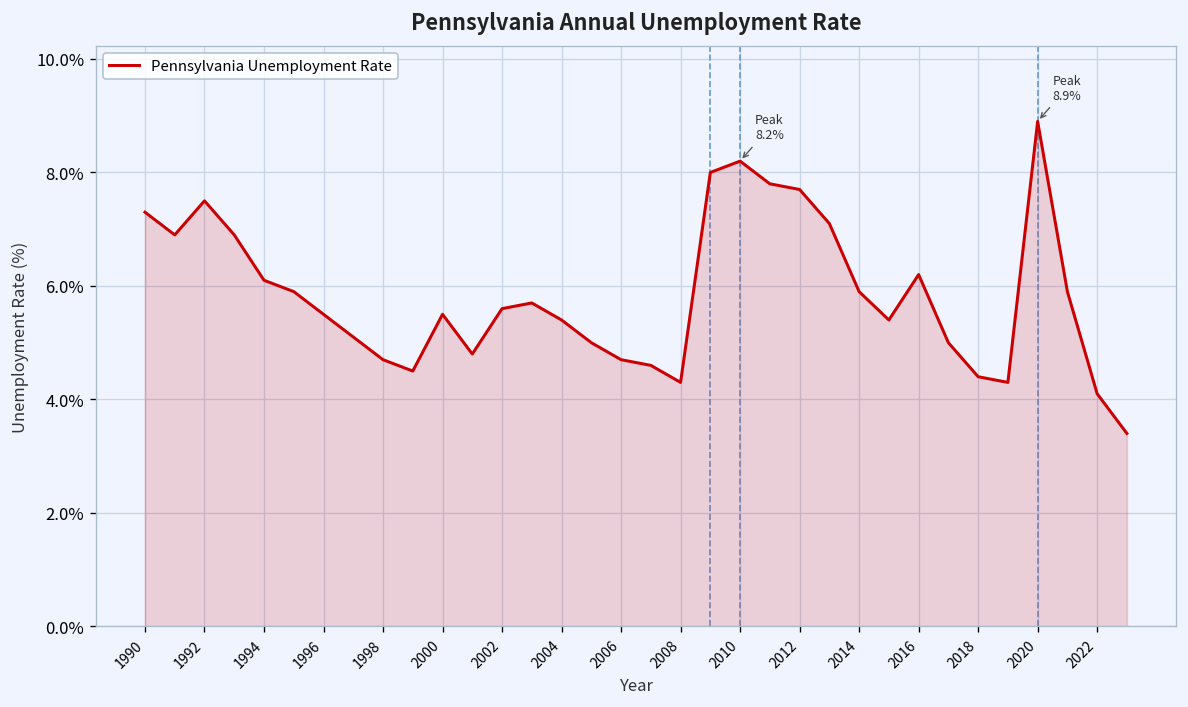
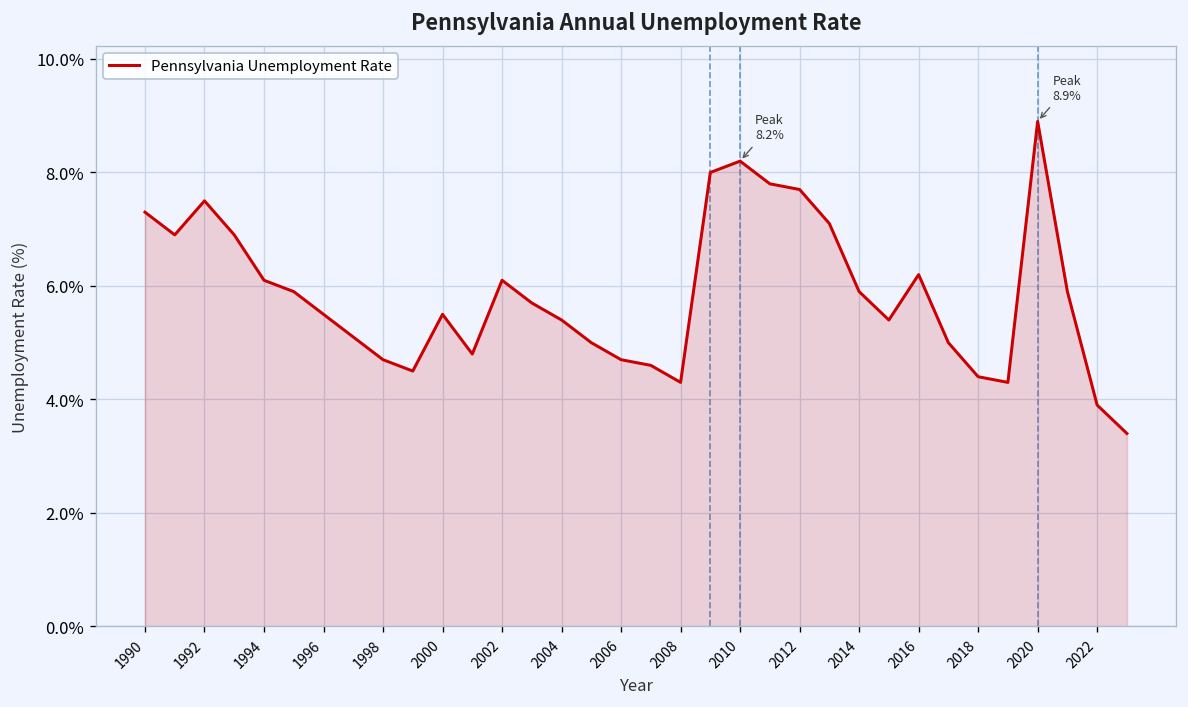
2002: 5.6% -> 6.1%
2022: 4.1% -> 3.9%
